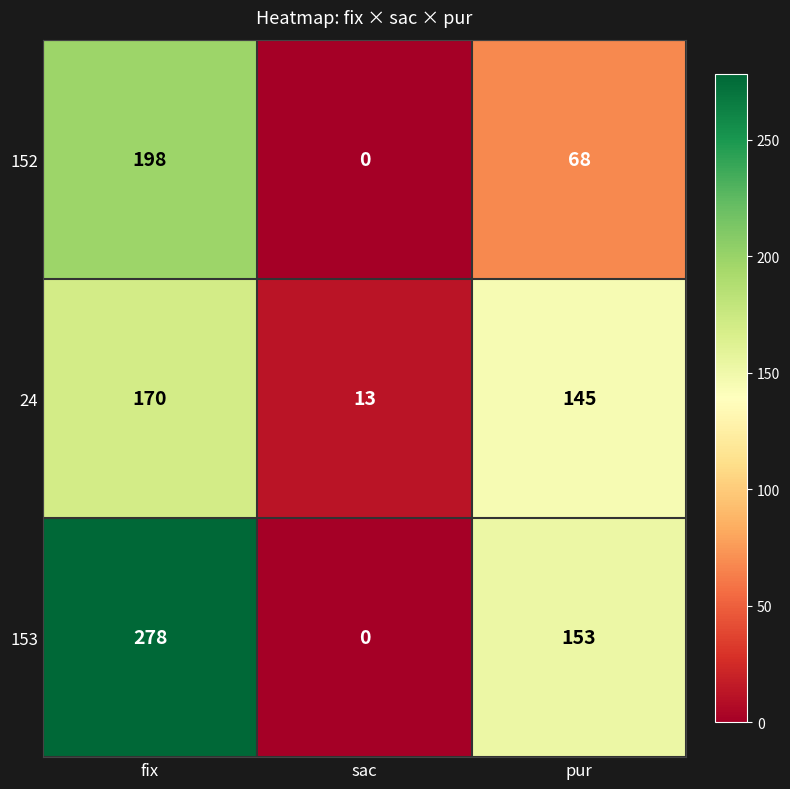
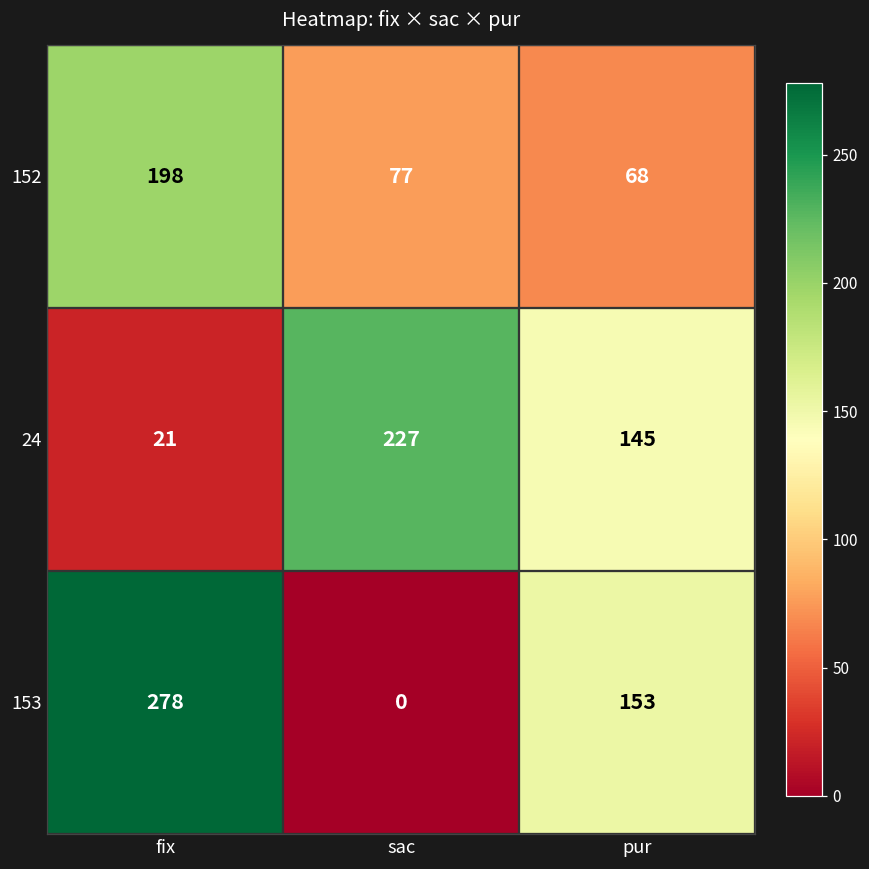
152, sac: 0 -> 77
24, fix: 170 -> 21
24, sac: 13 -> 227
